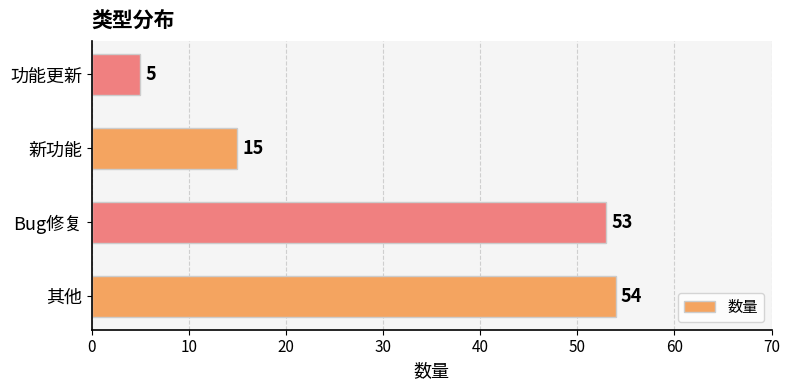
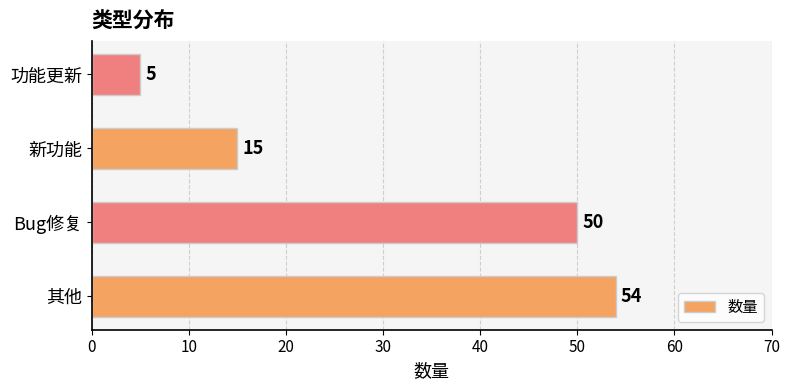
Bug修复: 53 -> 50
